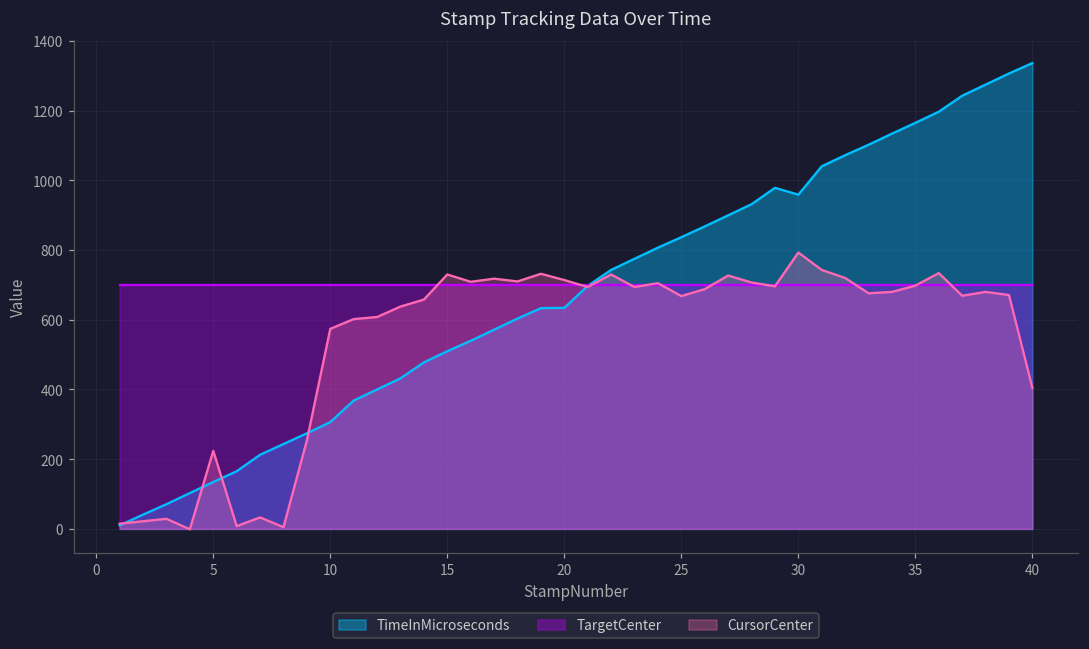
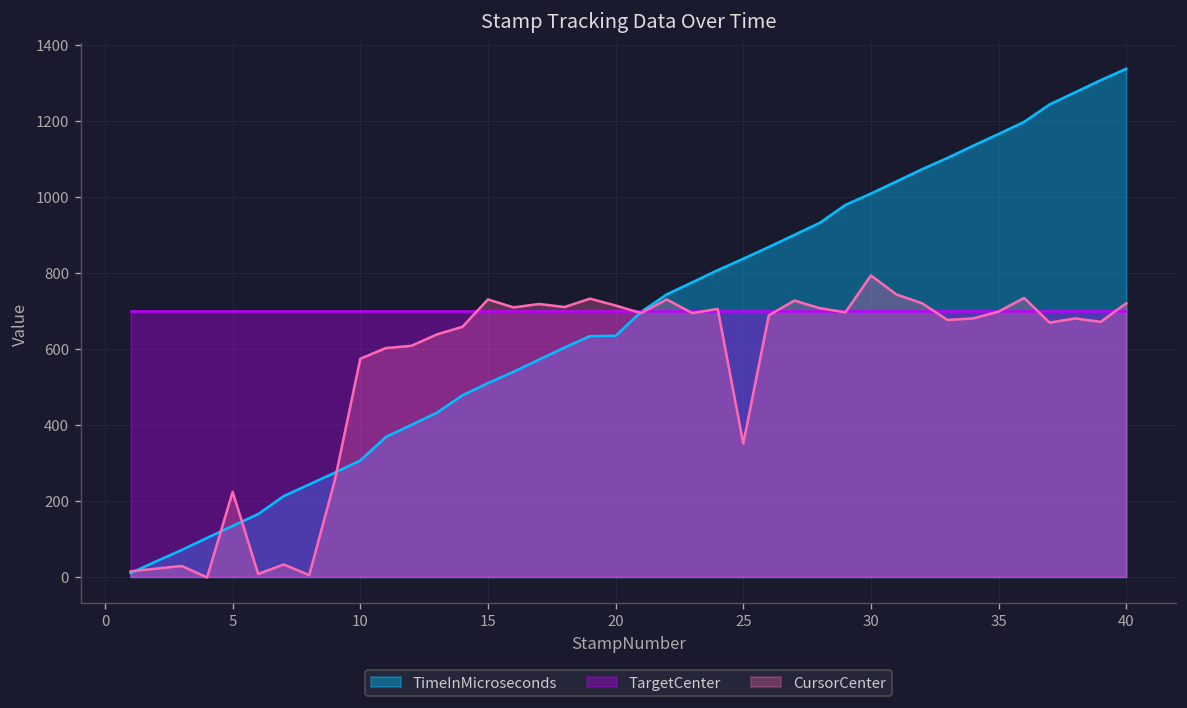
CursorCenter, 25: 670 -> 350
TimeInMicroseconds, 30: 960 -> 1010
CursorCenter, 40: 410 -> 720
